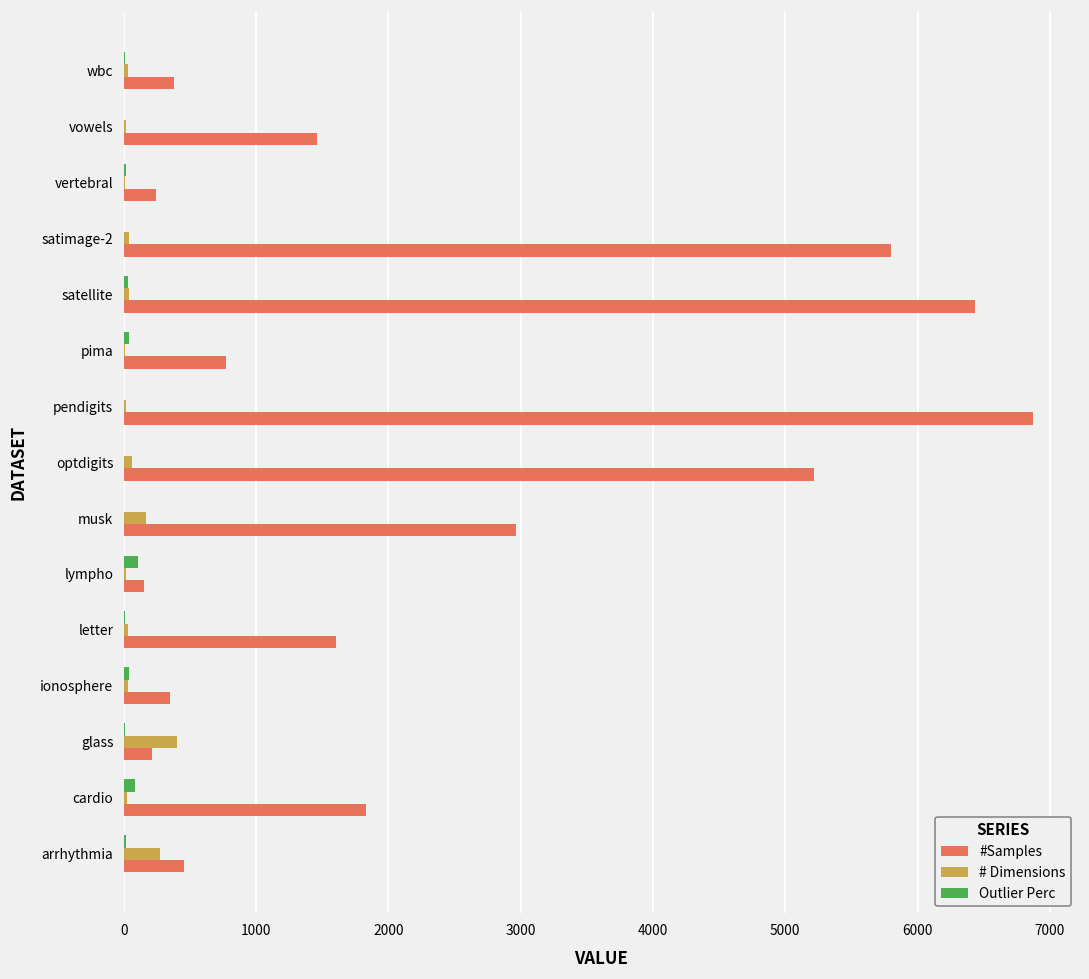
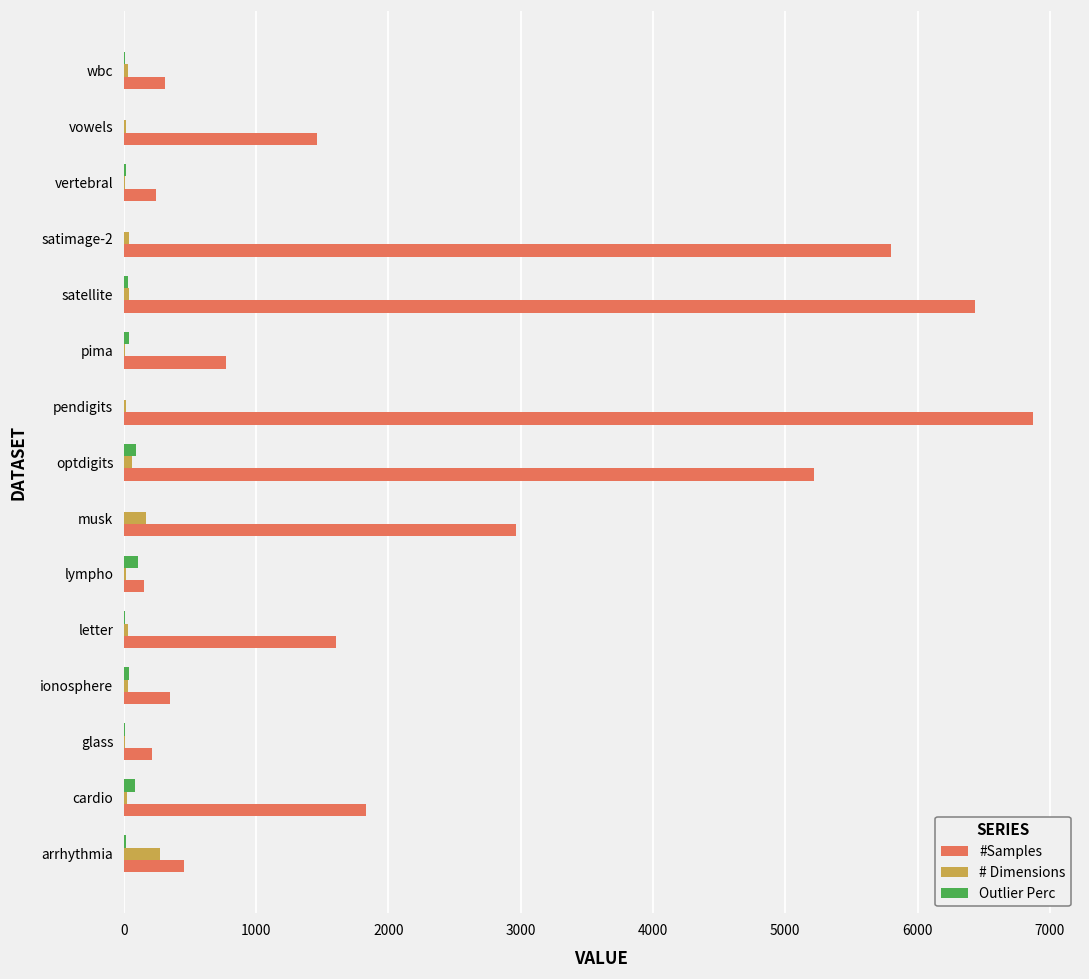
#Samples, wbc: 380 -> 310
Outlier Perc, optdigits: 0 -> 90
# Dimensions, glass: 400 -> 10
